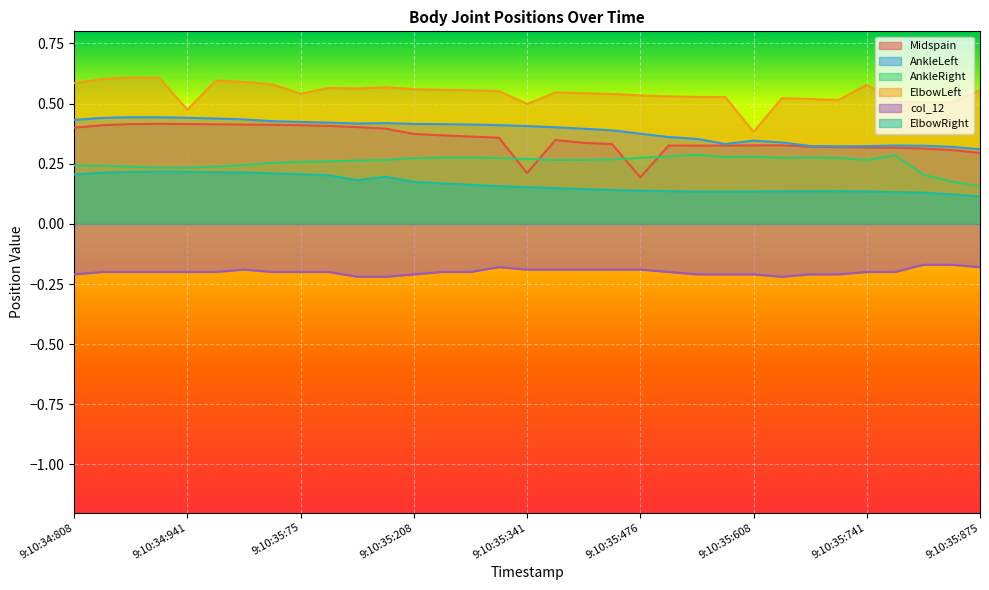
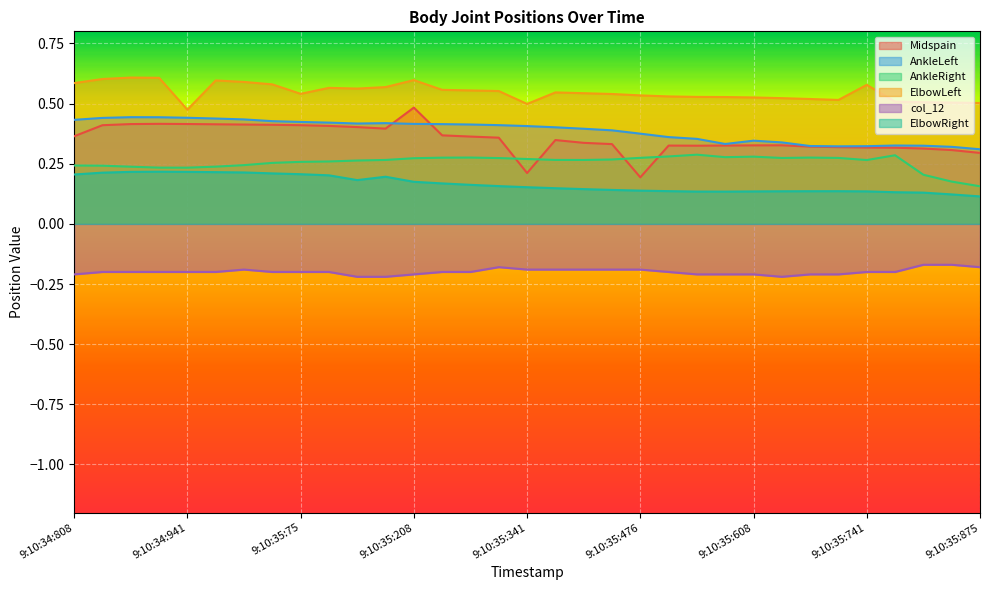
Midspain, 9:10:34:808: 0.40 -> 0.36
Midspain, 9:10:35:208: 0.37 -> 0.48
ElbowLeft, 9:10:35:208: 0.56 -> 0.60
ElbowLeft, 9:10:35:608: 0.38 -> 0.53
ElbowLeft, 9:10:35:875: 0.56 -> 0.50
